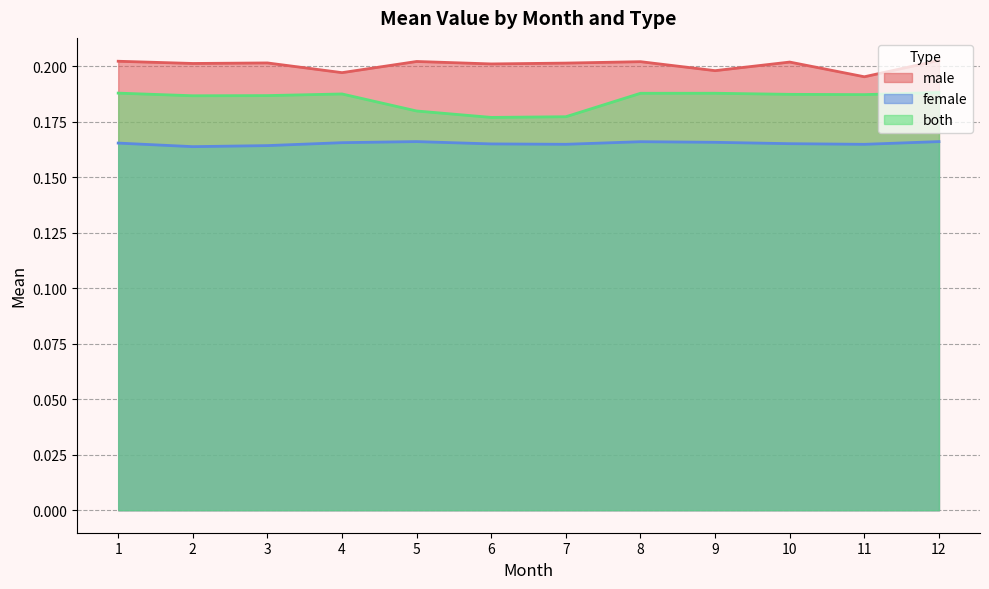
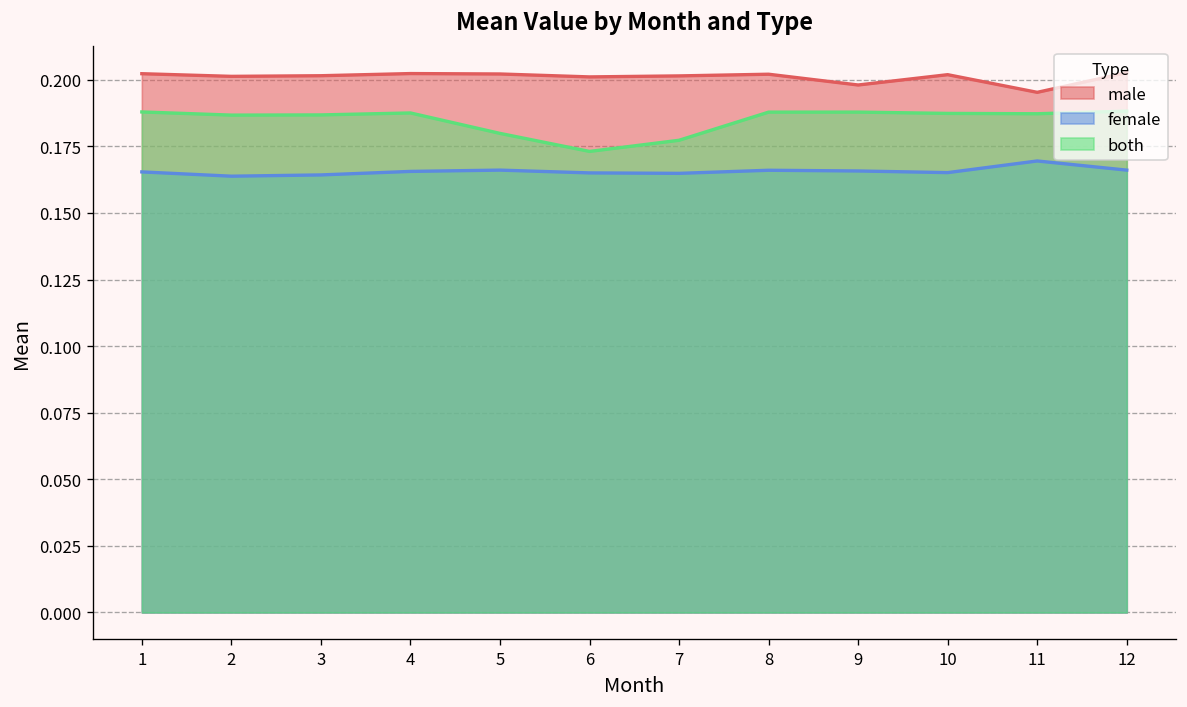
male, 4: 0.197 -> 0.202
both, 6: 0.177 -> 0.173
female, 11: 0.165 -> 0.170
